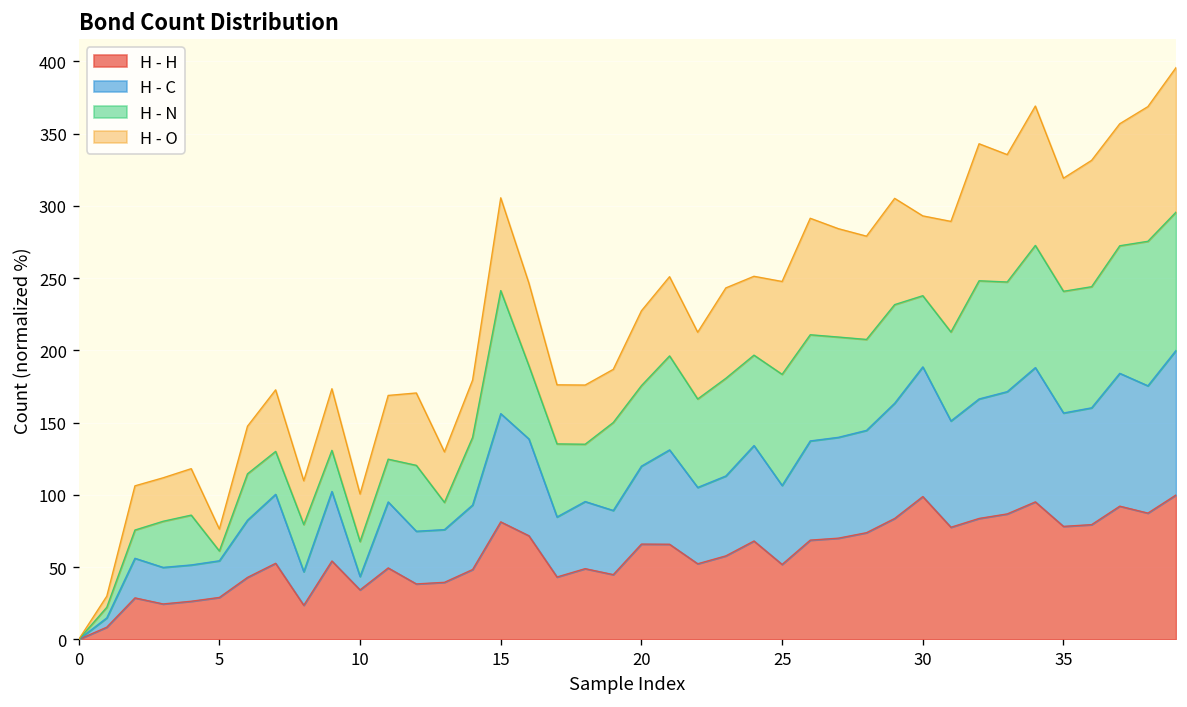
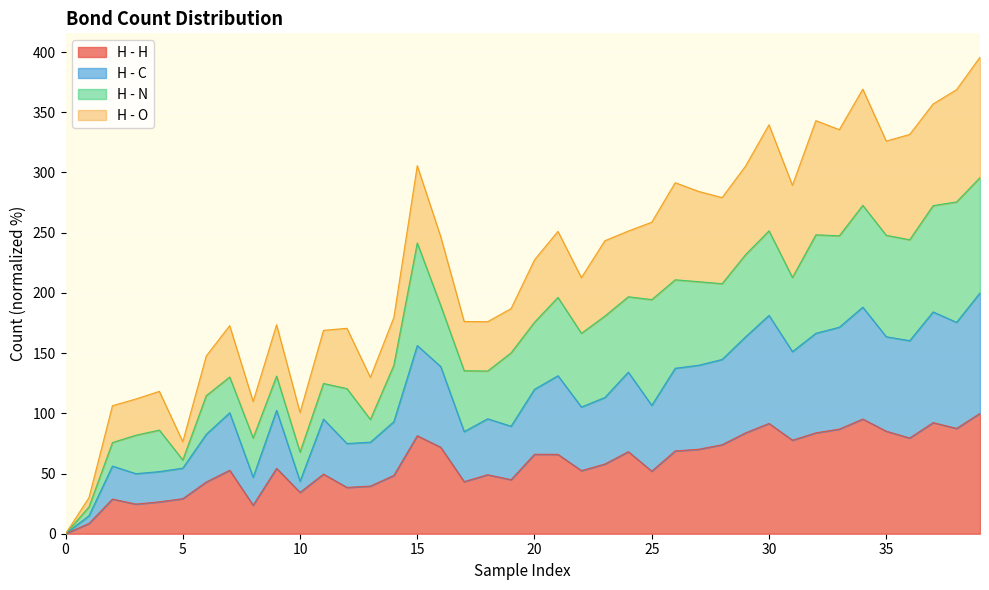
H - N, 25: 77 -> 88
H - H, 30: 99 -> 92
H - N, 30: 49 -> 70
H - O, 30: 55 -> 88
H - H, 35: 78 -> 85
